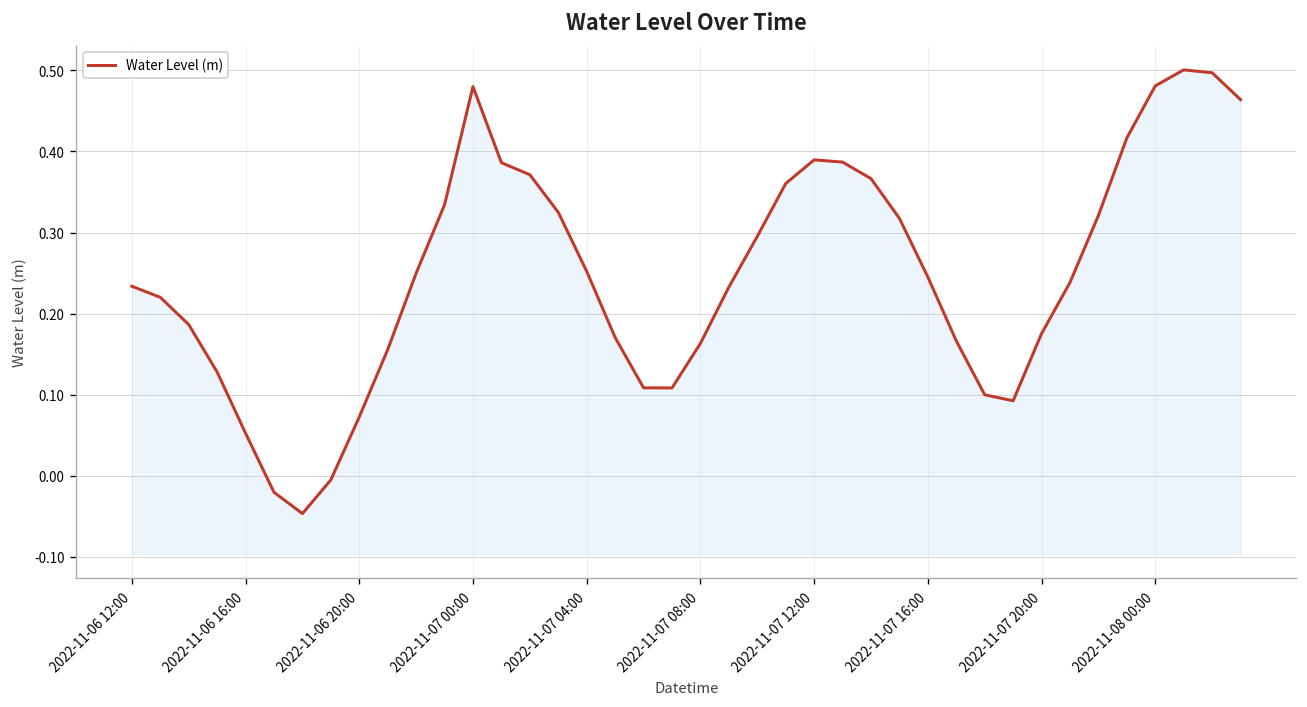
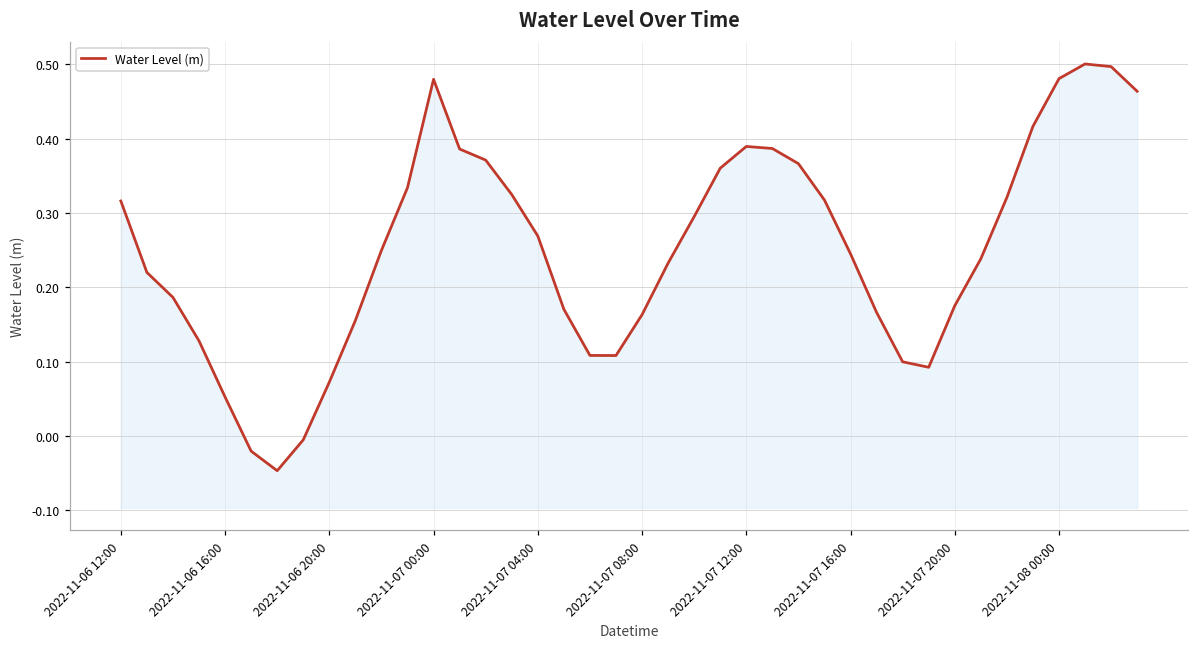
2022-11-06 12:00: 0.23 -> 0.32
2022-11-07 04:00: 0.25 -> 0.27
